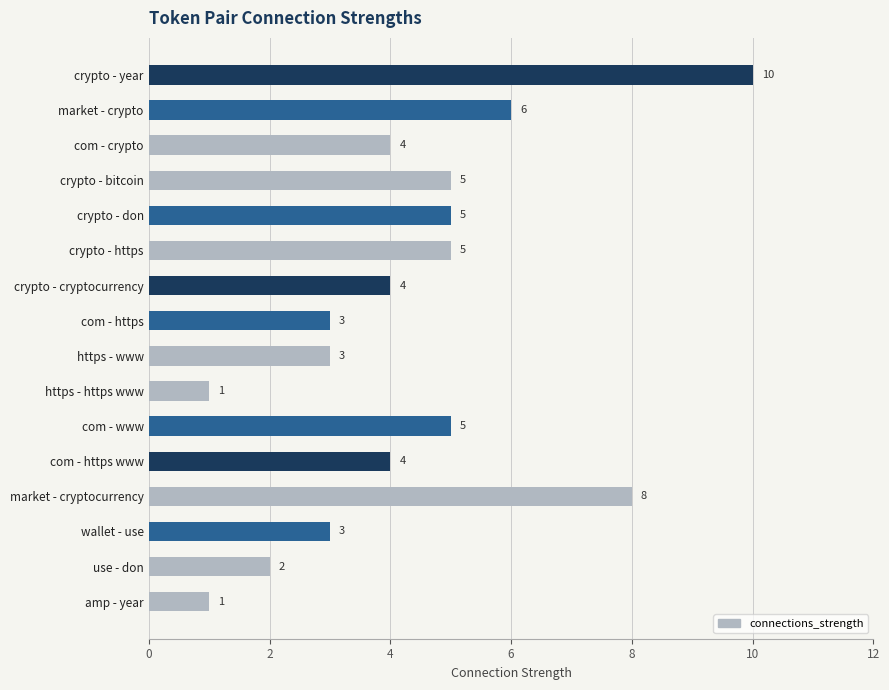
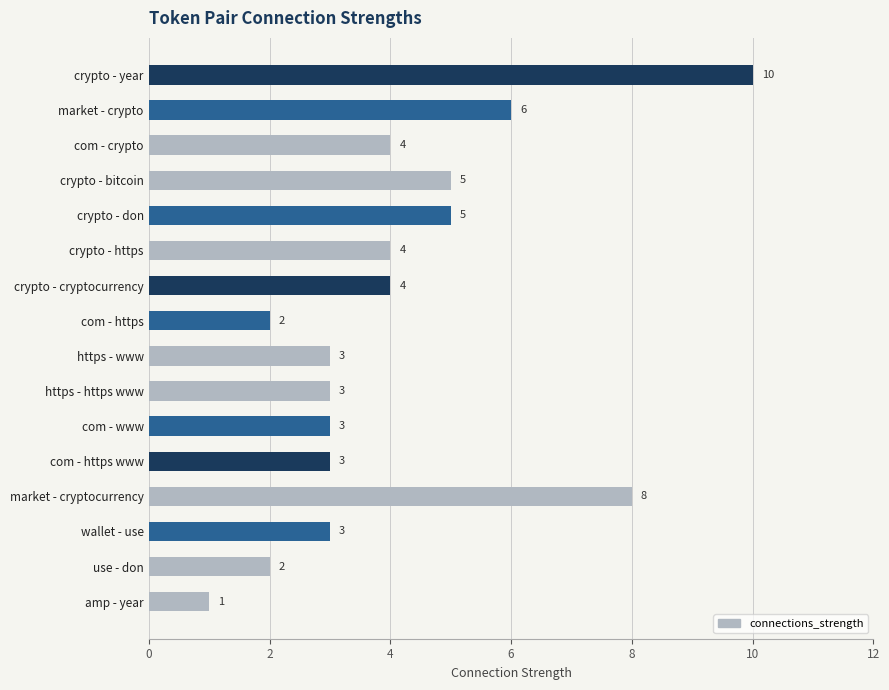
crypto - https: 5 -> 4
com - https: 3 -> 2
https - https www: 1 -> 3
com - www: 5 -> 3
com - https www: 4 -> 3
